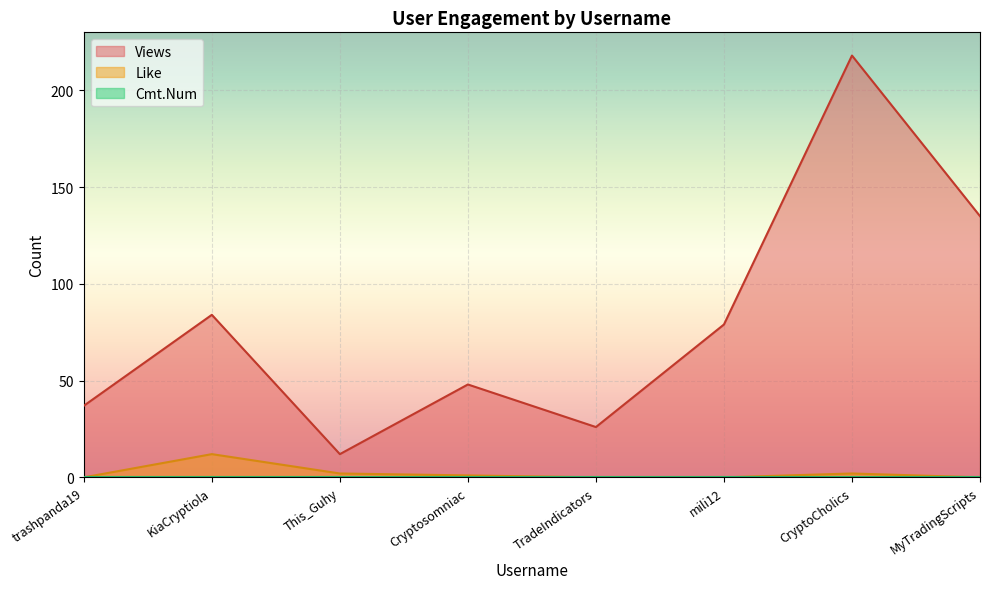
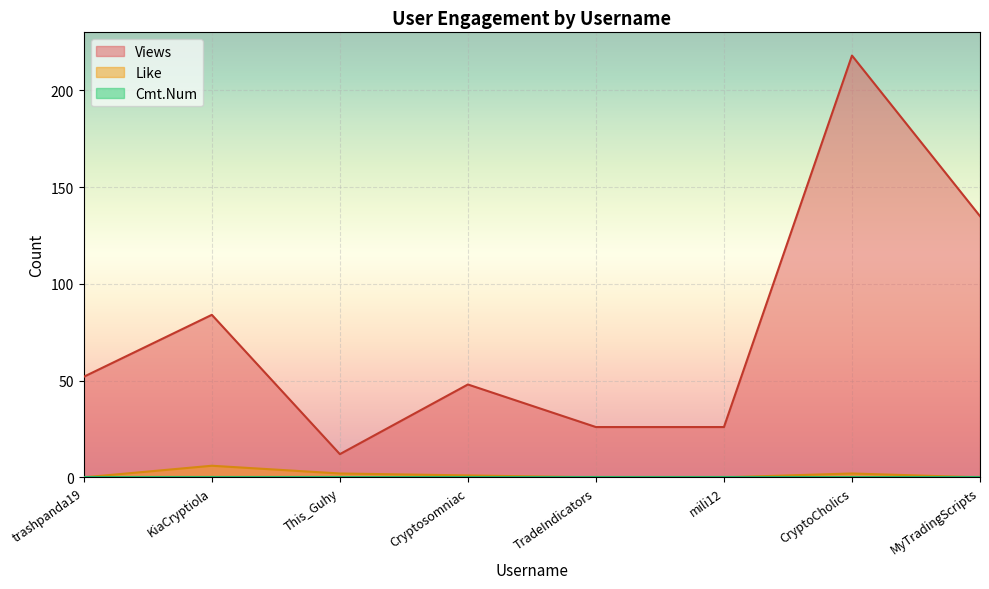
Views, trashpanda19: 37 -> 52
Like, KiaCryptiola: 12 -> 6
Views, mili12: 79 -> 26
